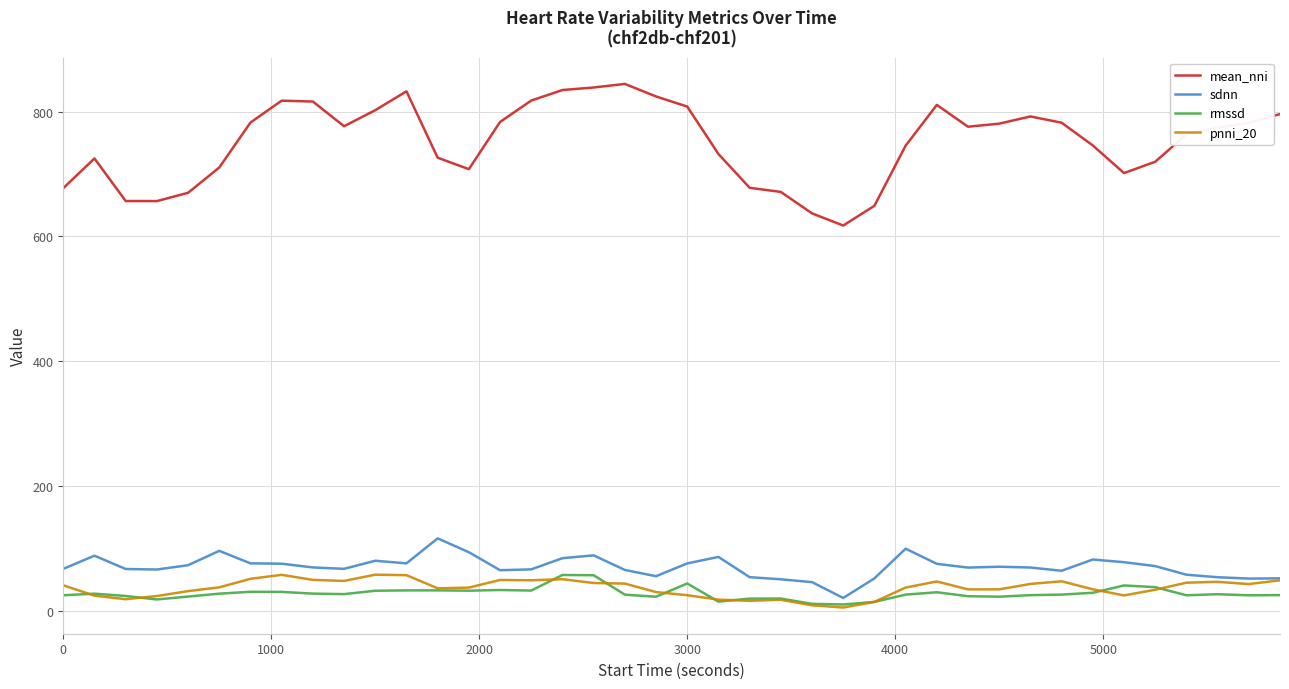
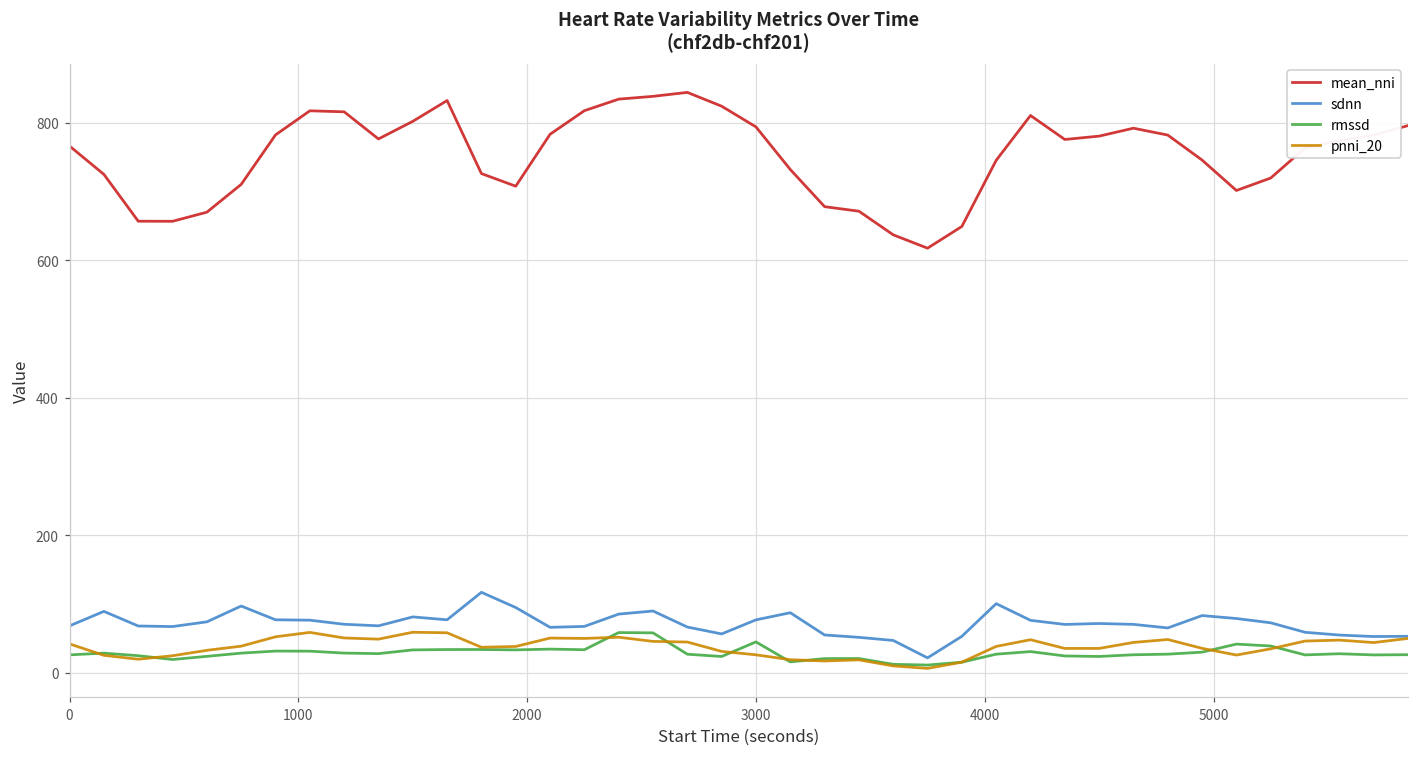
mean_nni, 0: 680 -> 770
mean_nni, 3000: 810 -> 790
